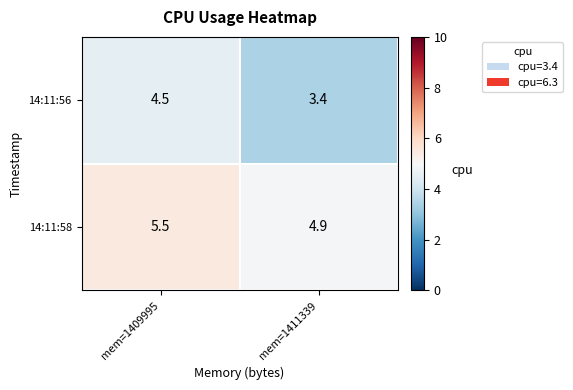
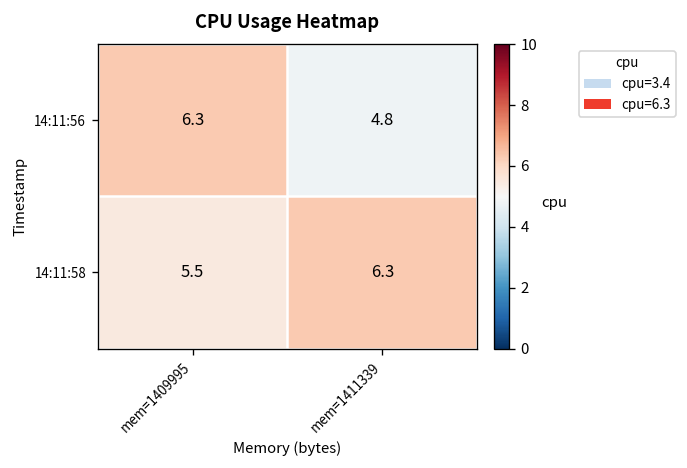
14:11:56, mem=1409995: 4.5 -> 6.3
14:11:56, mem=1411339: 3.4 -> 4.8
14:11:58, mem=1411339: 4.9 -> 6.3
